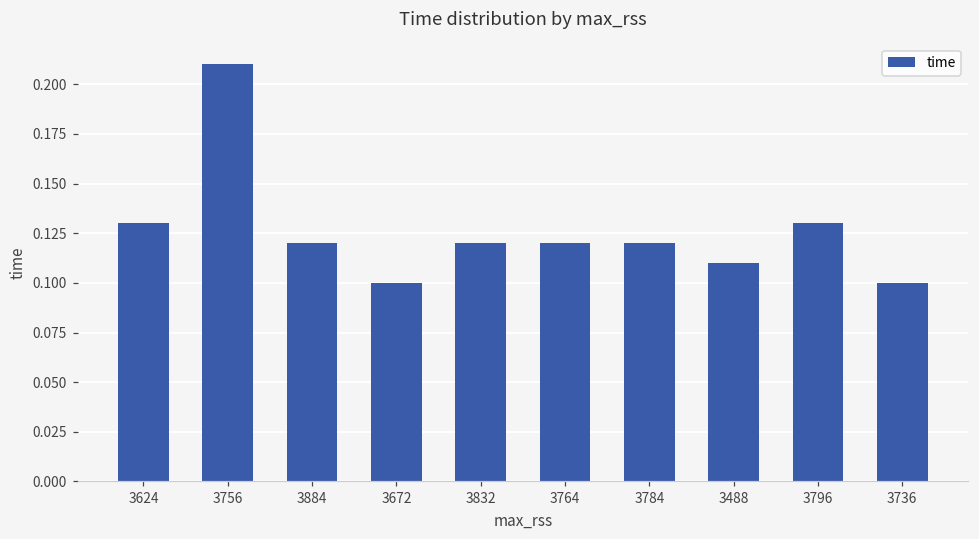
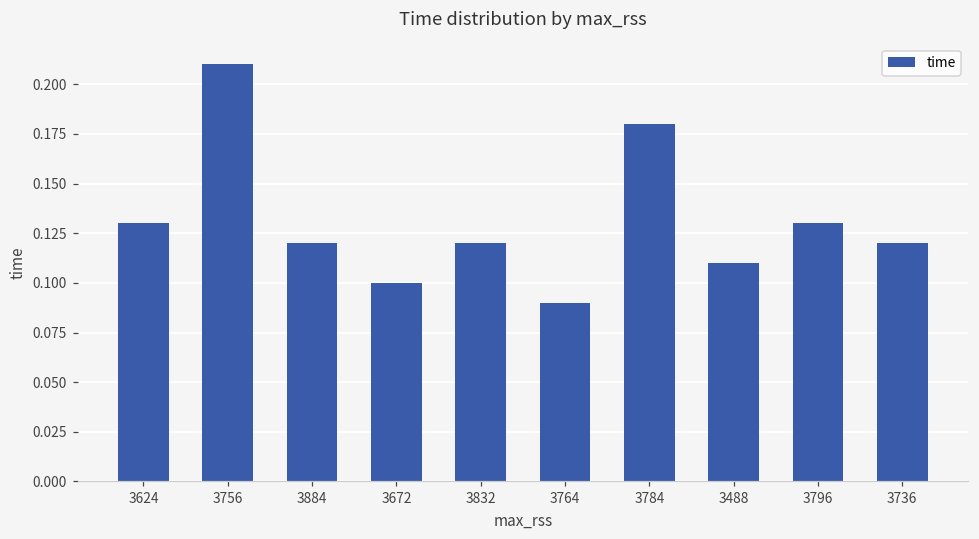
3764: 0.12 -> 0.09
3784: 0.12 -> 0.18
3736: 0.10 -> 0.12
